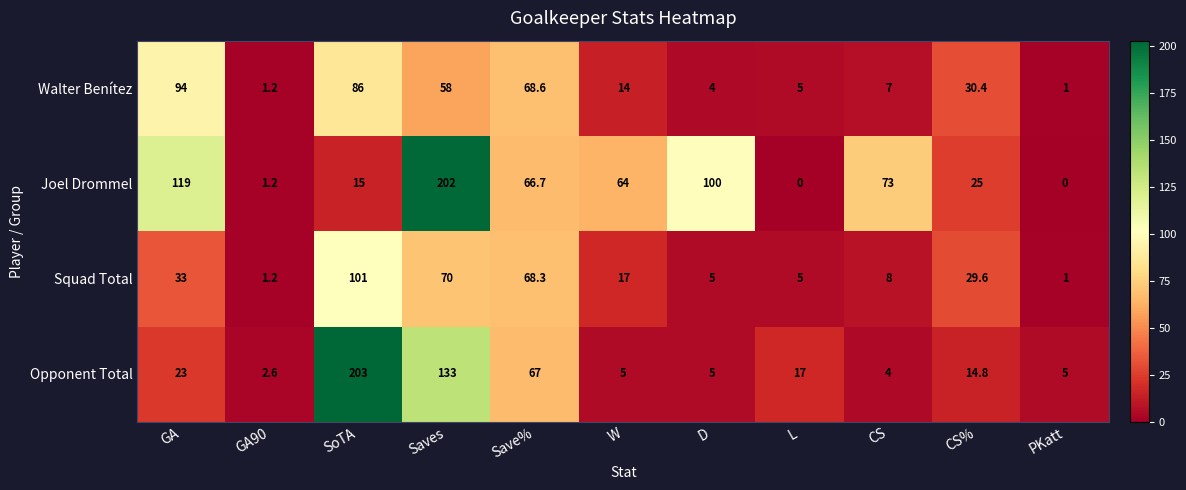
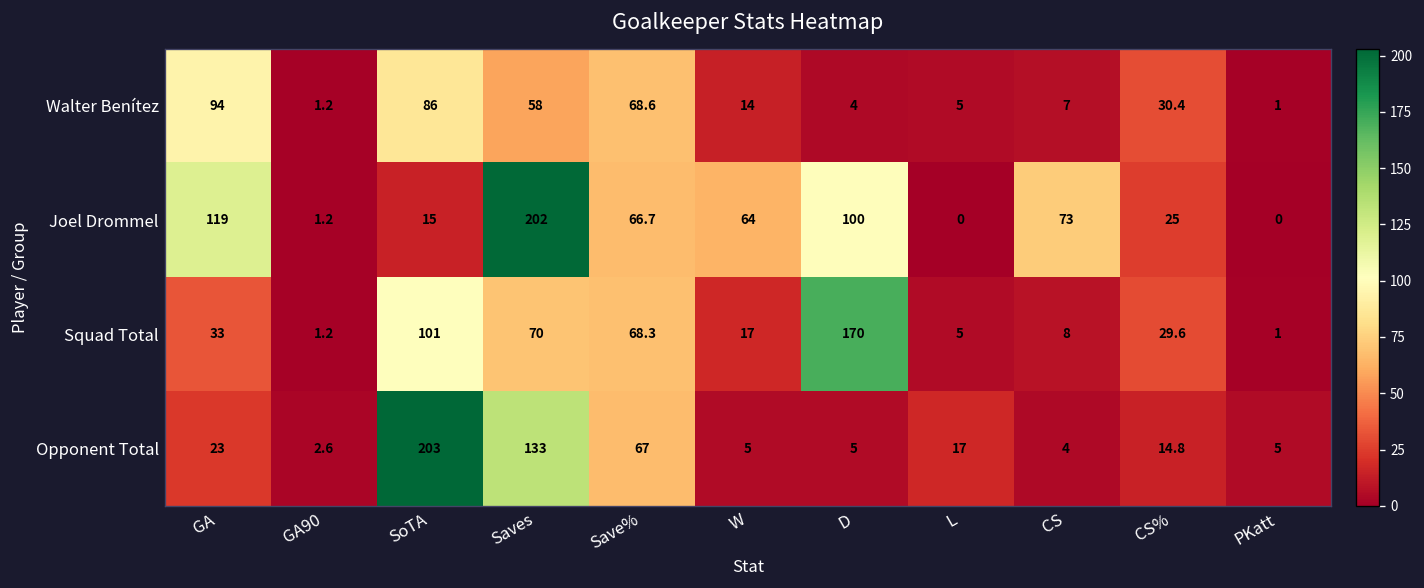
Squad Total, D: 5 -> 170
